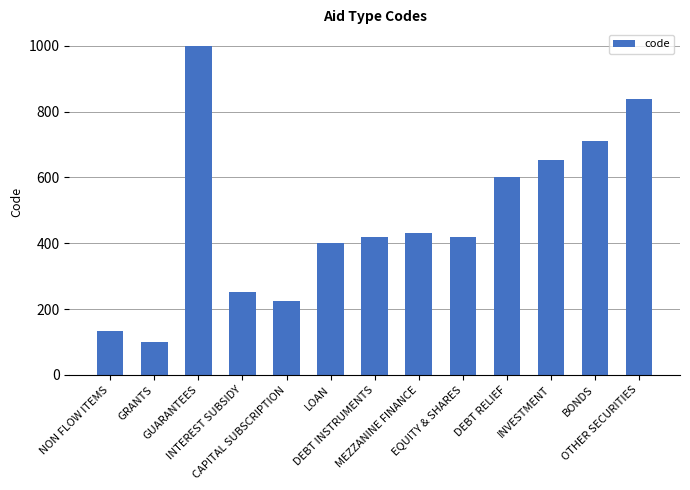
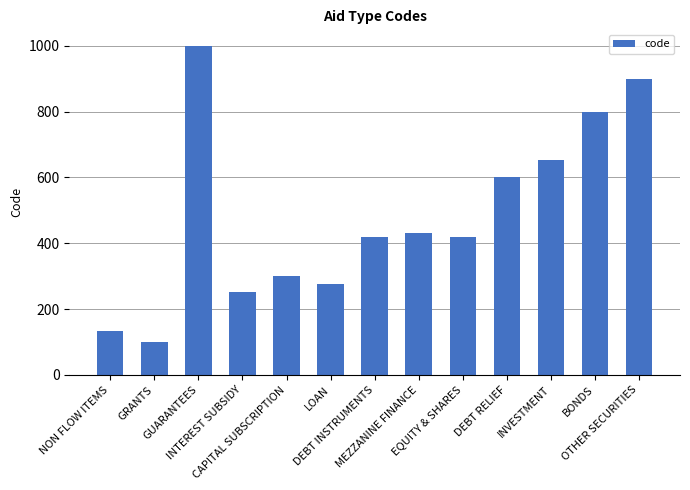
CAPITAL SUBSCRIPTION: 230 -> 300
LOAN: 400 -> 280
BONDS: 710 -> 800
OTHER SECURITIES: 840 -> 900
